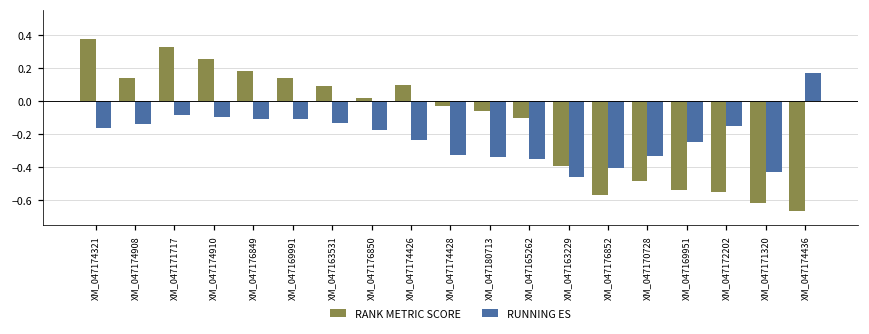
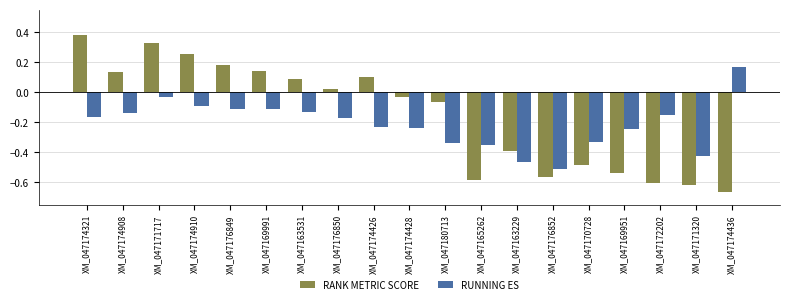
RUNNING ES, XM_047171717: -0.09 -> -0.03
RUNNING ES, XM_047174428: -0.32 -> -0.24
RANK METRIC SCORE, XM_047165262: -0.10 -> -0.58
RUNNING ES, XM_047176852: -0.41 -> -0.51
RANK METRIC SCORE, XM_047172202: -0.55 -> -0.61
